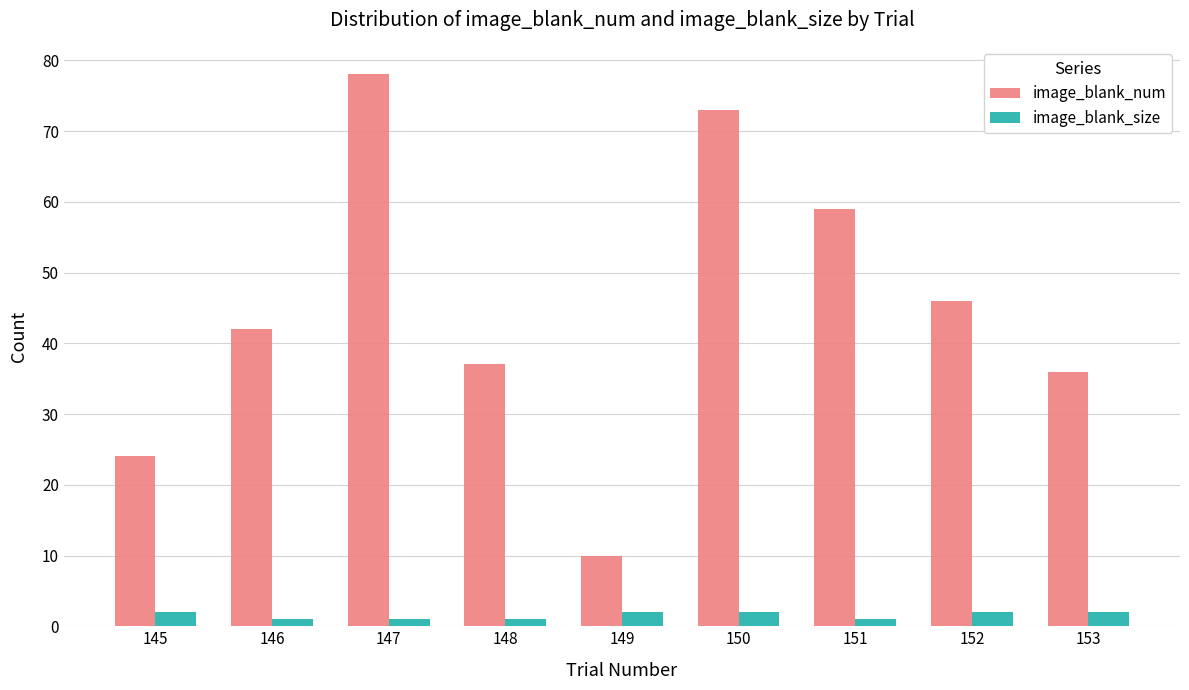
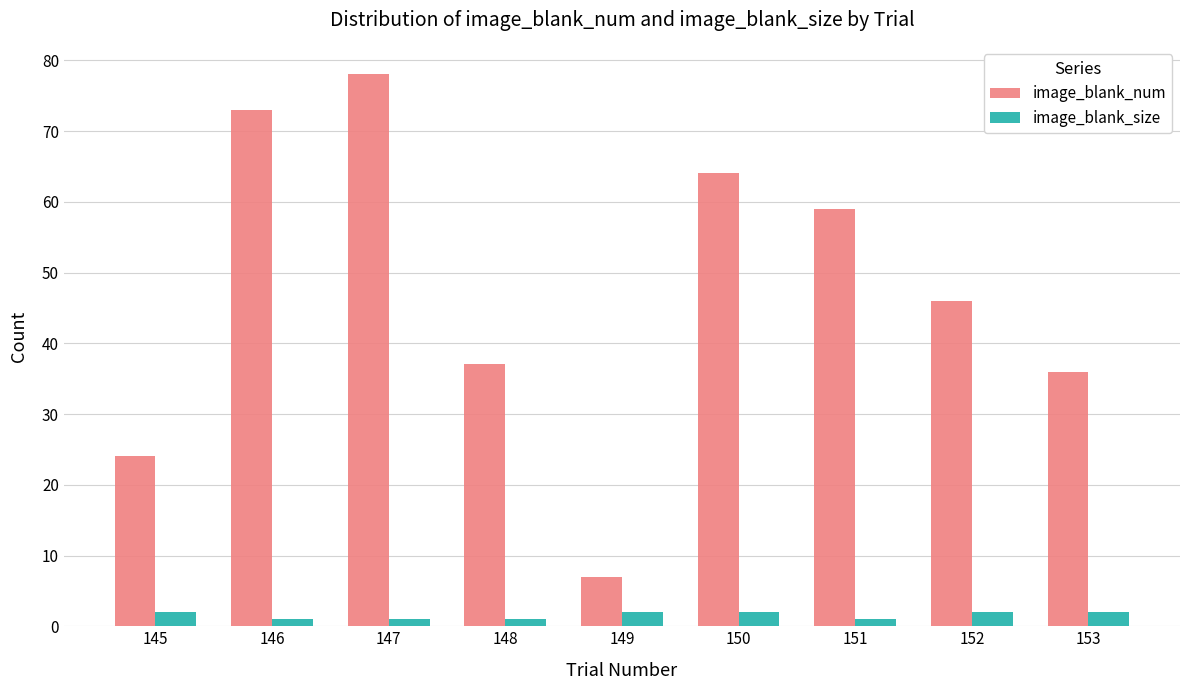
image_blank_num, 146: 42 -> 73
image_blank_num, 149: 10 -> 7
image_blank_num, 150: 73 -> 64
